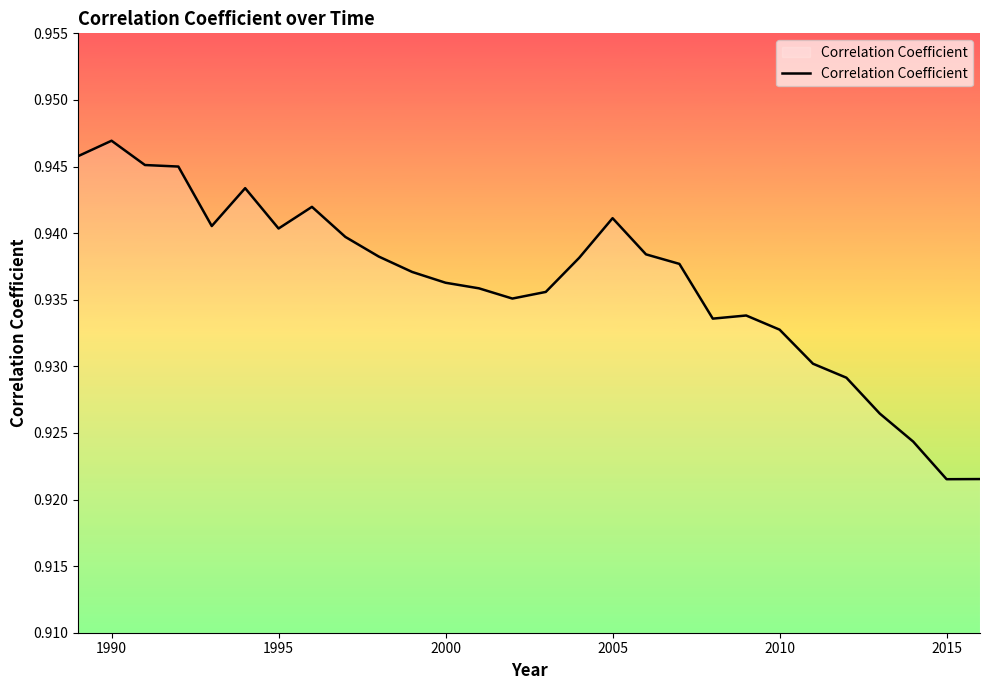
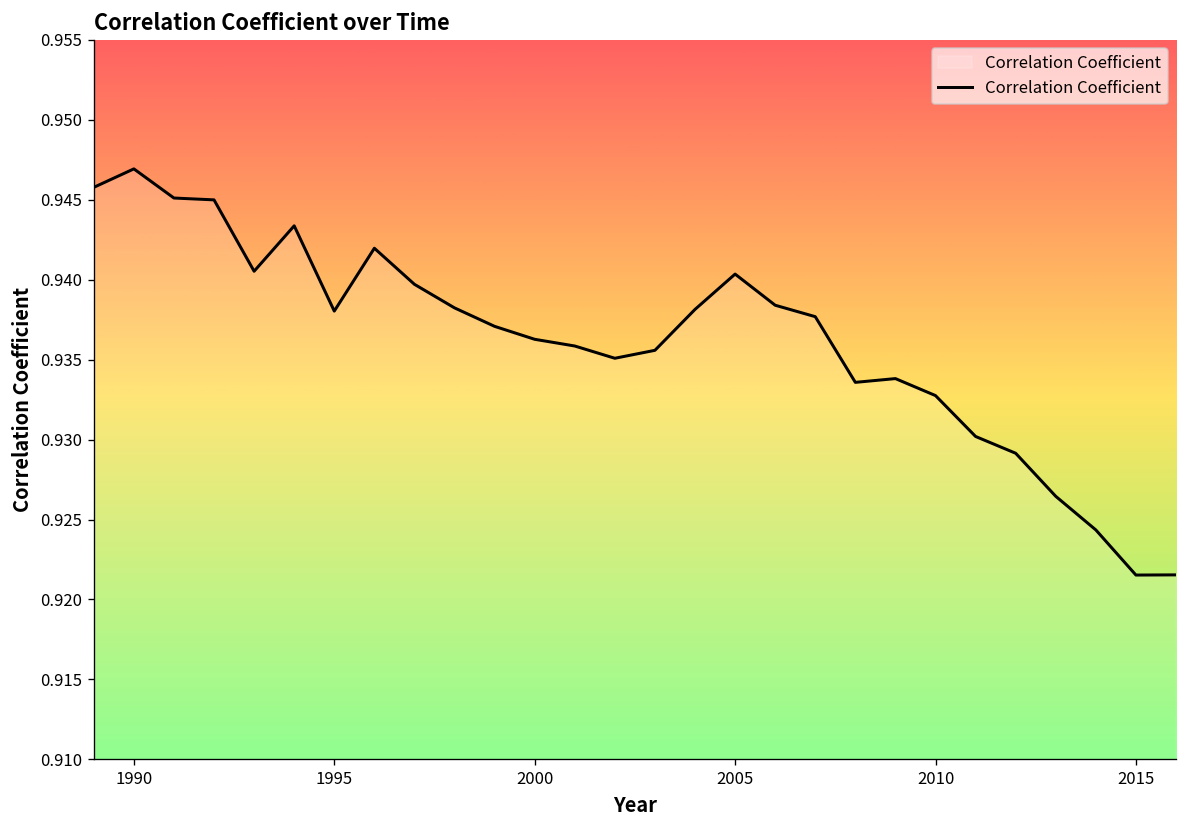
1995: 0.9403 -> 0.9380
2005: 0.9411 -> 0.9404
